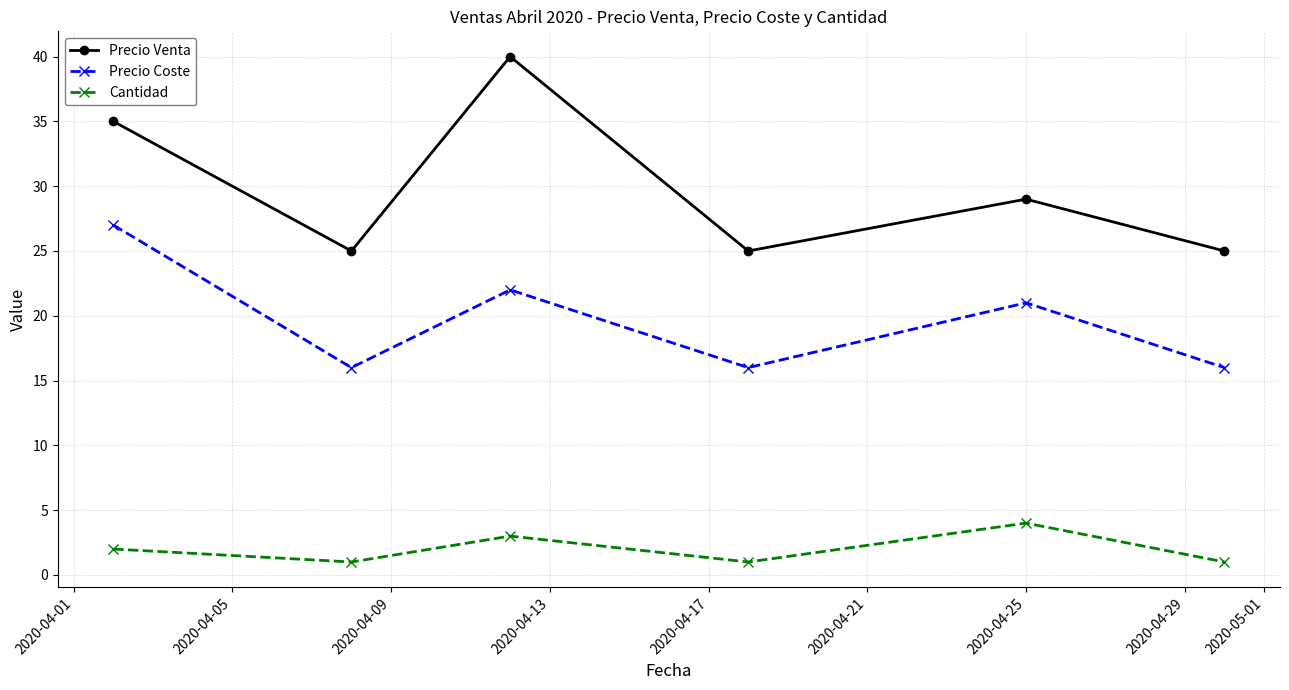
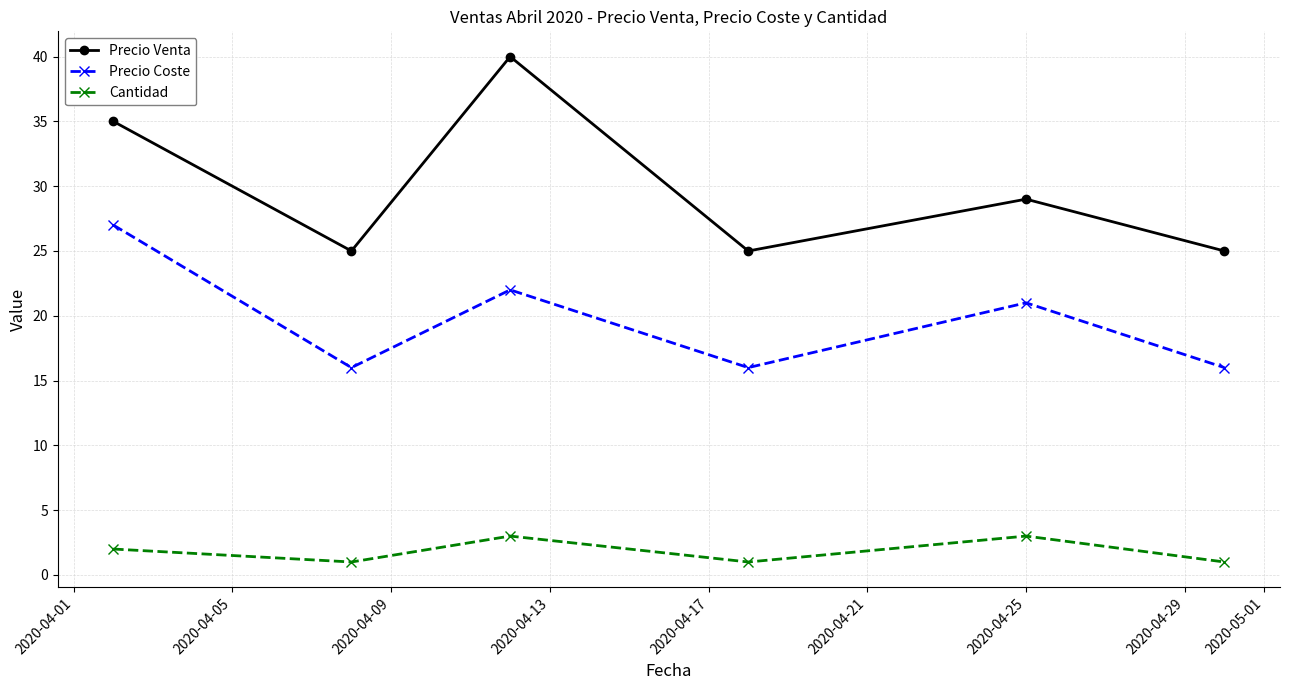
Cantidad, 2020-04-25: 4 -> 3
